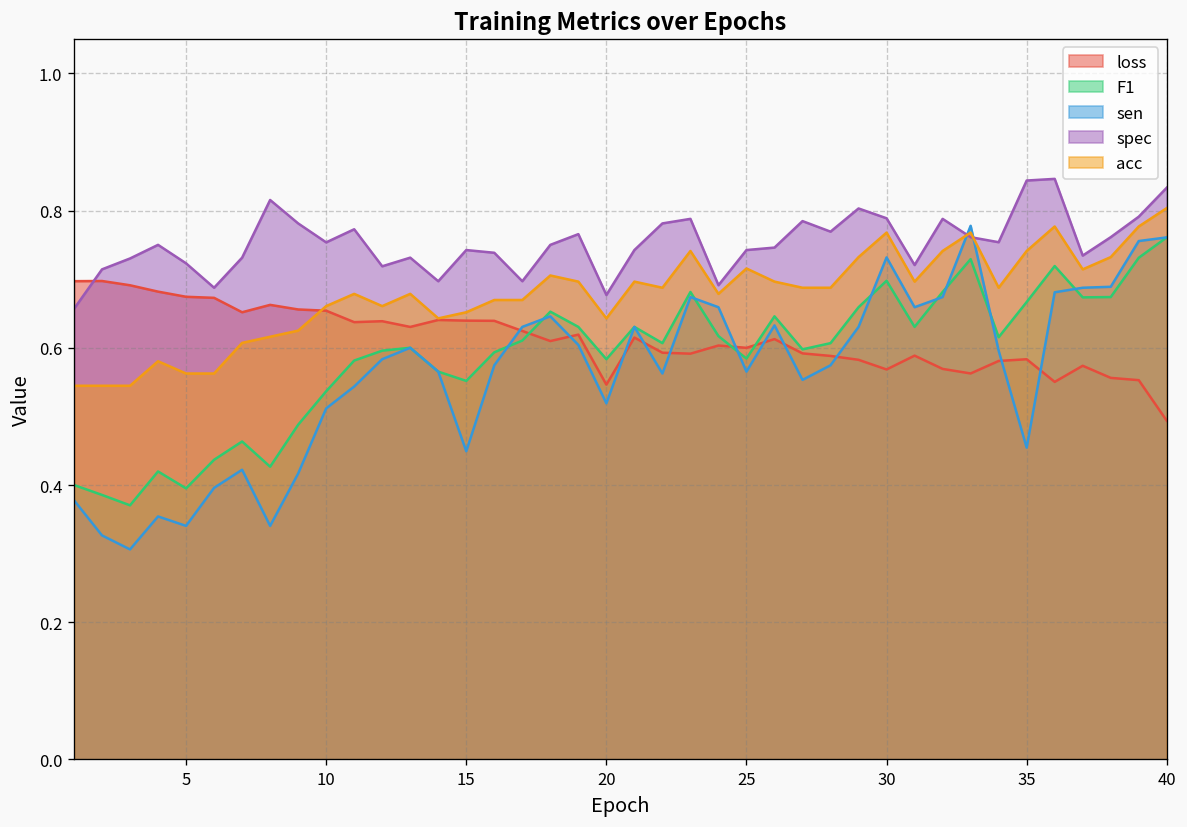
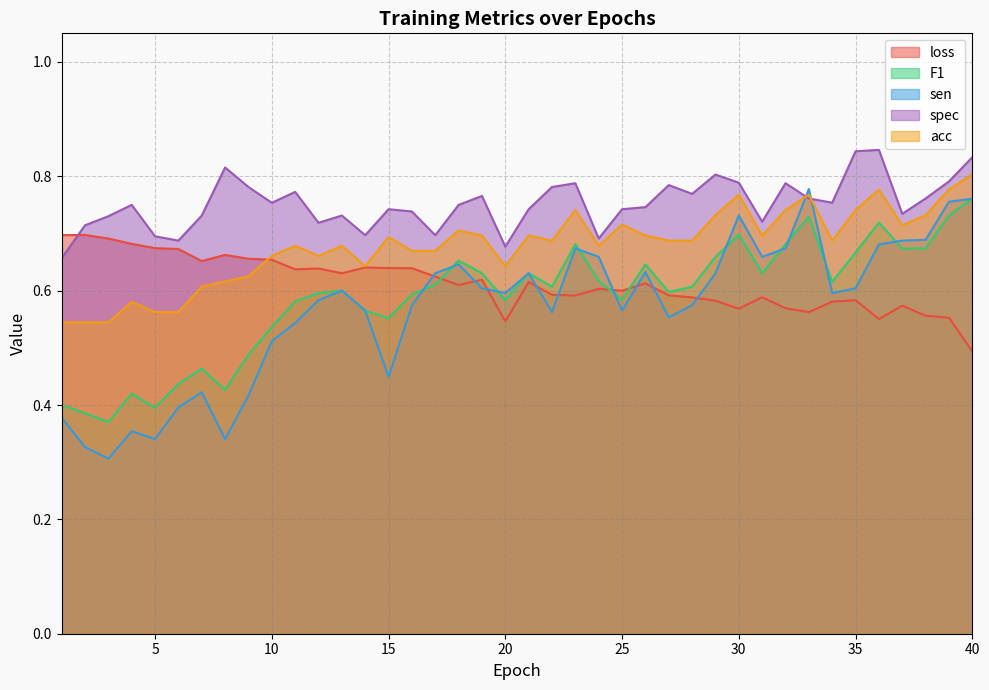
spec, 5: 0.72 -> 0.70
acc, 15: 0.65 -> 0.69
sen, 20: 0.52 -> 0.60
sen, 35: 0.45 -> 0.60
